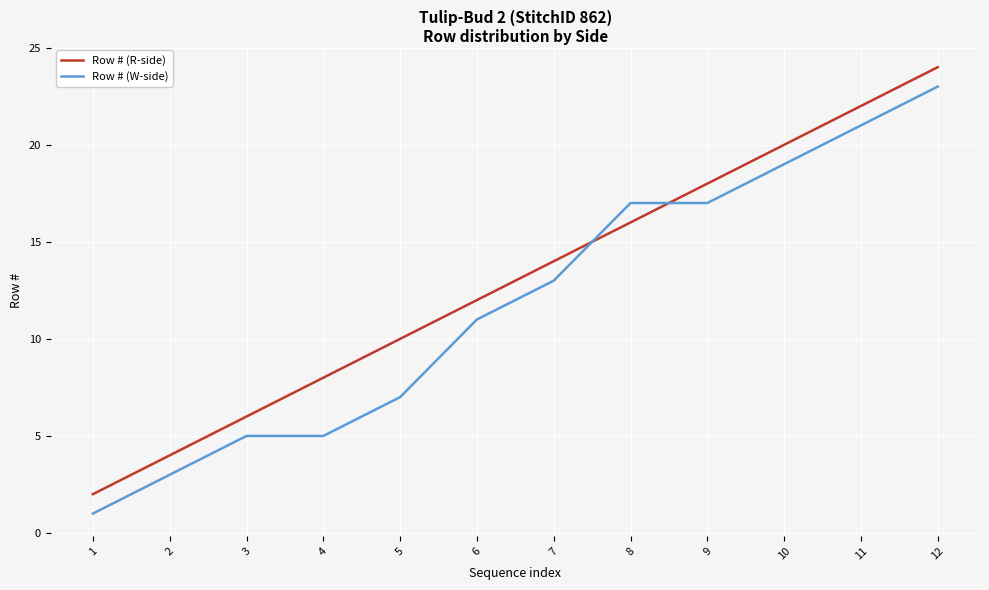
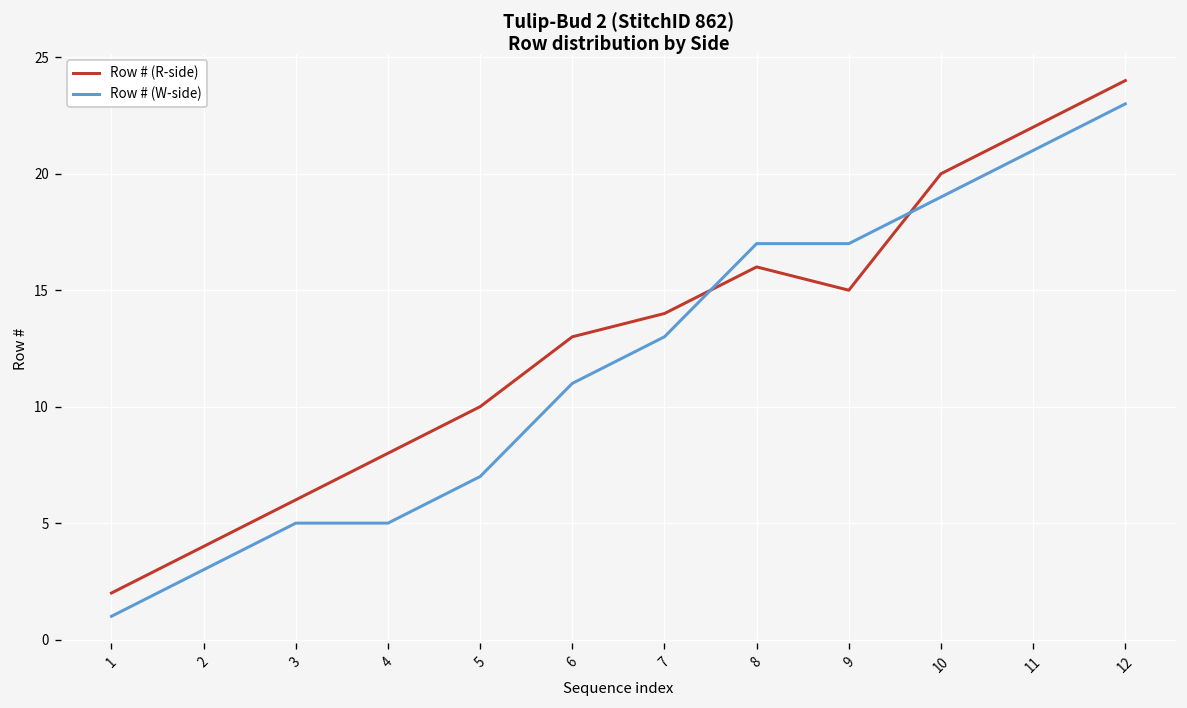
Row # (R-side), 6: 12 -> 13
Row # (R-side), 9: 18 -> 15
